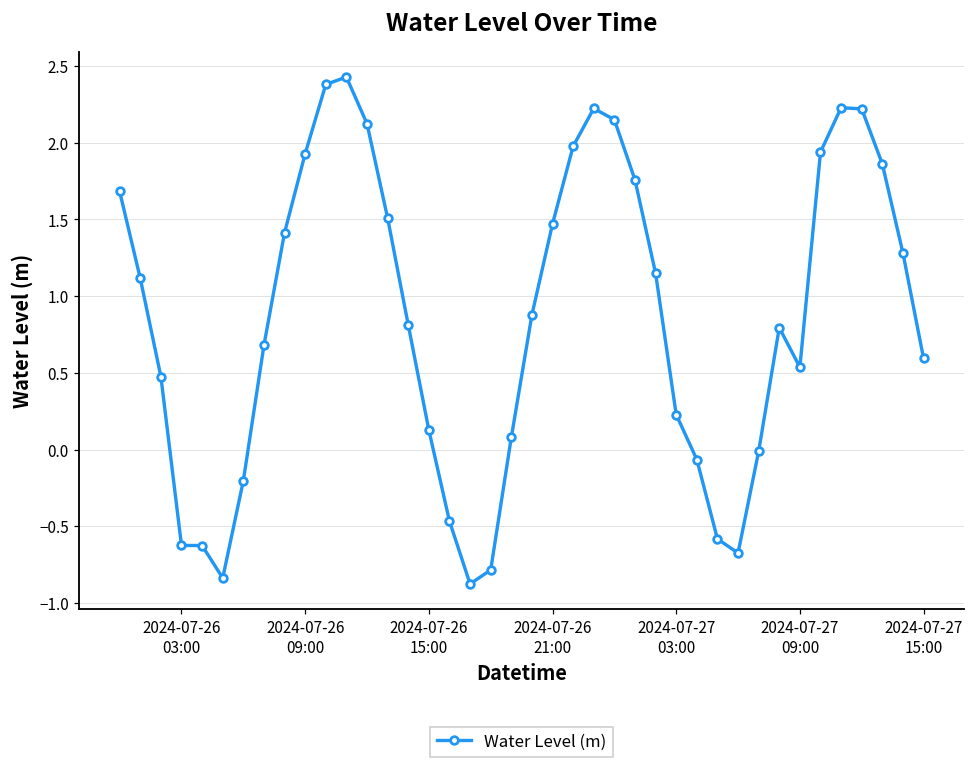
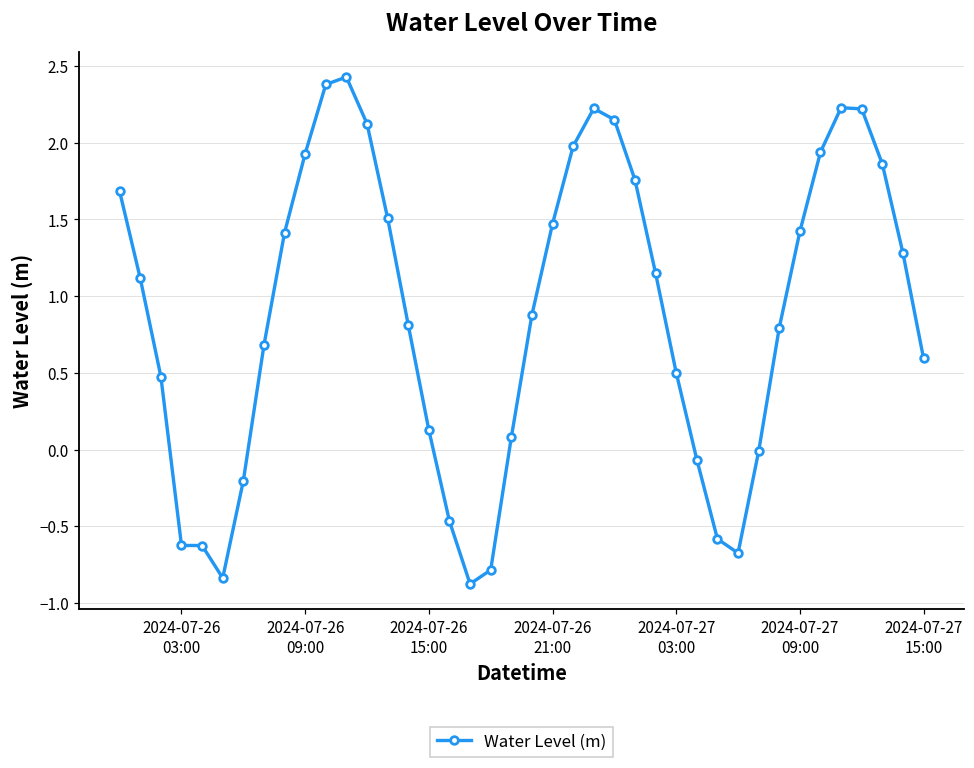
2024-07-27 03:00: 0.23 -> 0.50
2024-07-27 09:00: 0.54 -> 1.42
